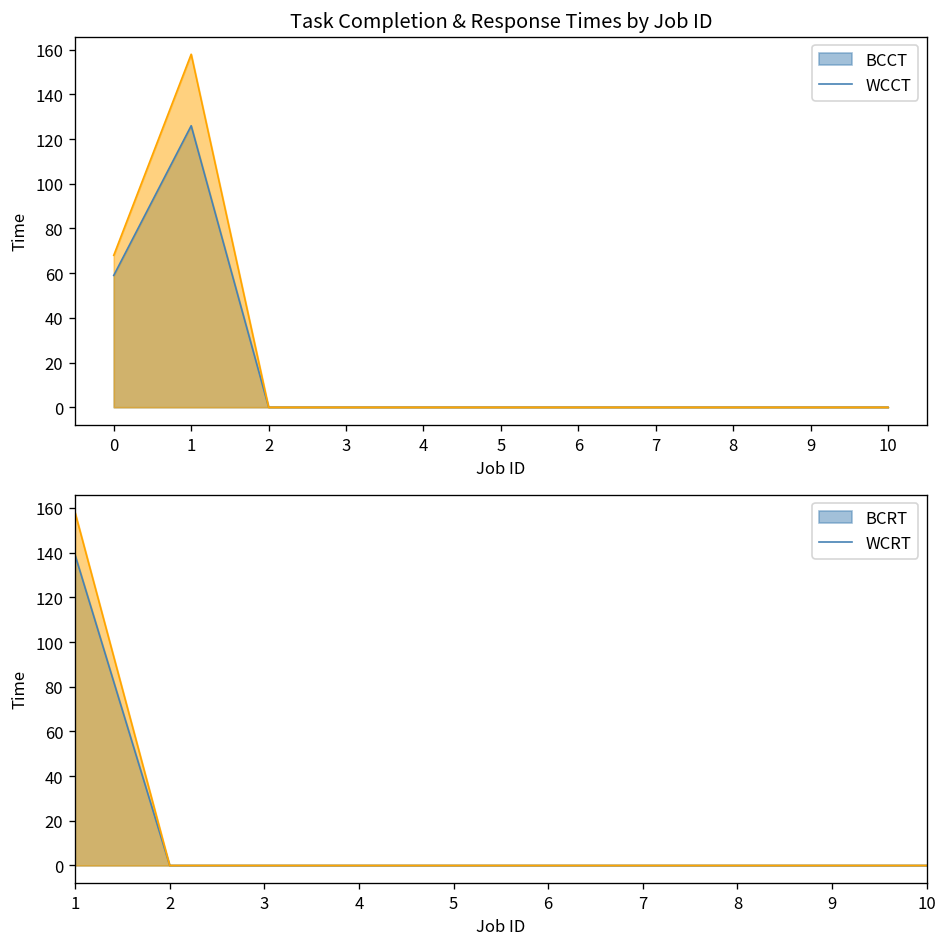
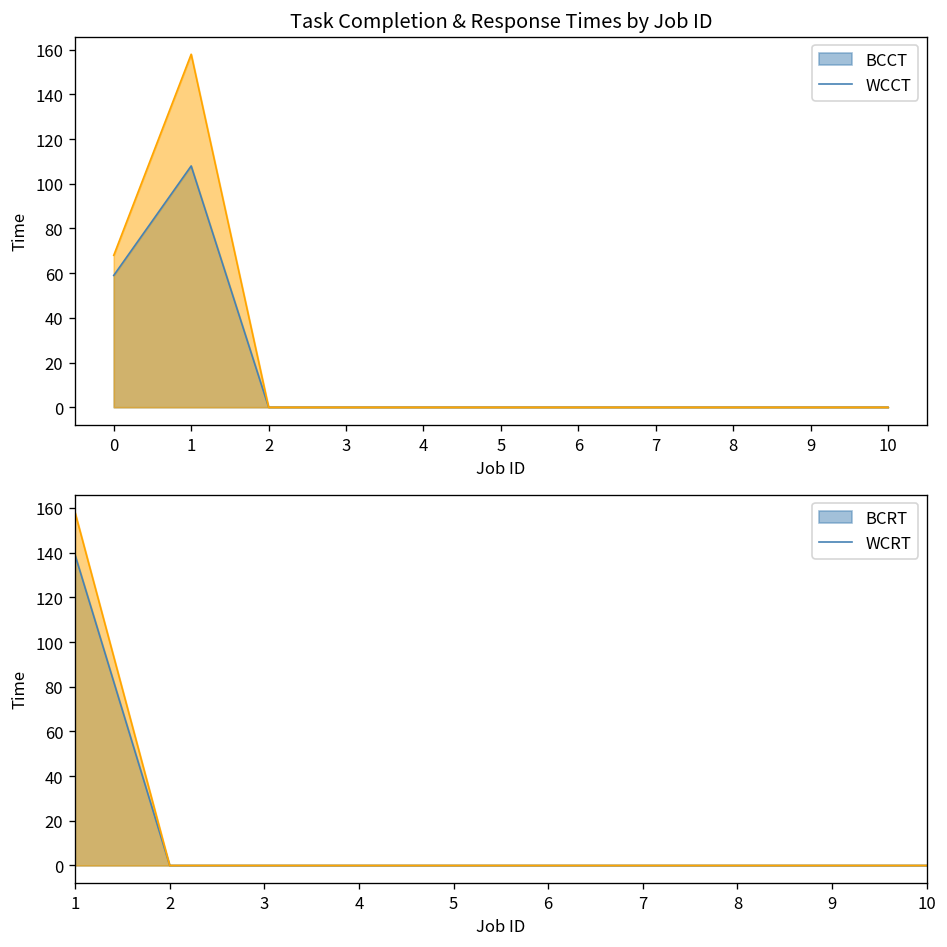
Task Completion & Response Times by Job ID, BCCT, 1: 126 -> 108
